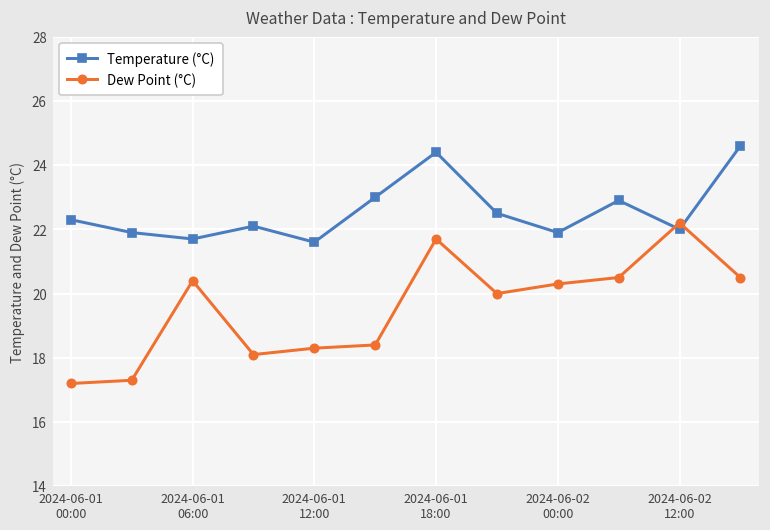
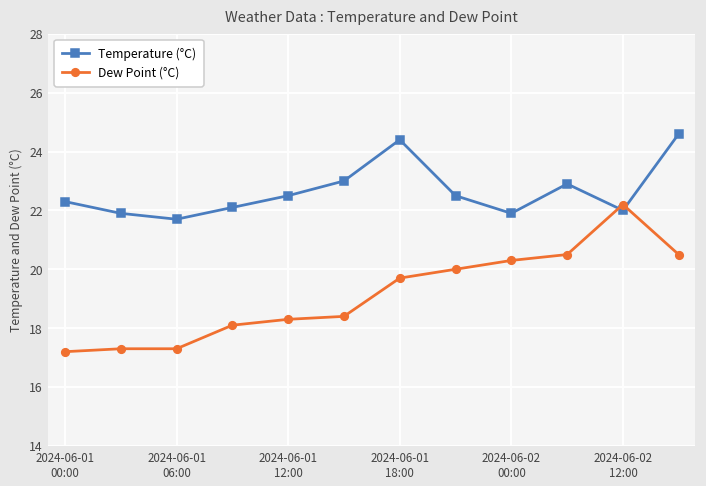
Dew Point (°C), 2024-06-01 06:00: 20.4 -> 17.3
Temperature (°C), 2024-06-01 12:00: 21.6 -> 22.5
Dew Point (°C), 2024-06-01 18:00: 21.7 -> 19.7
